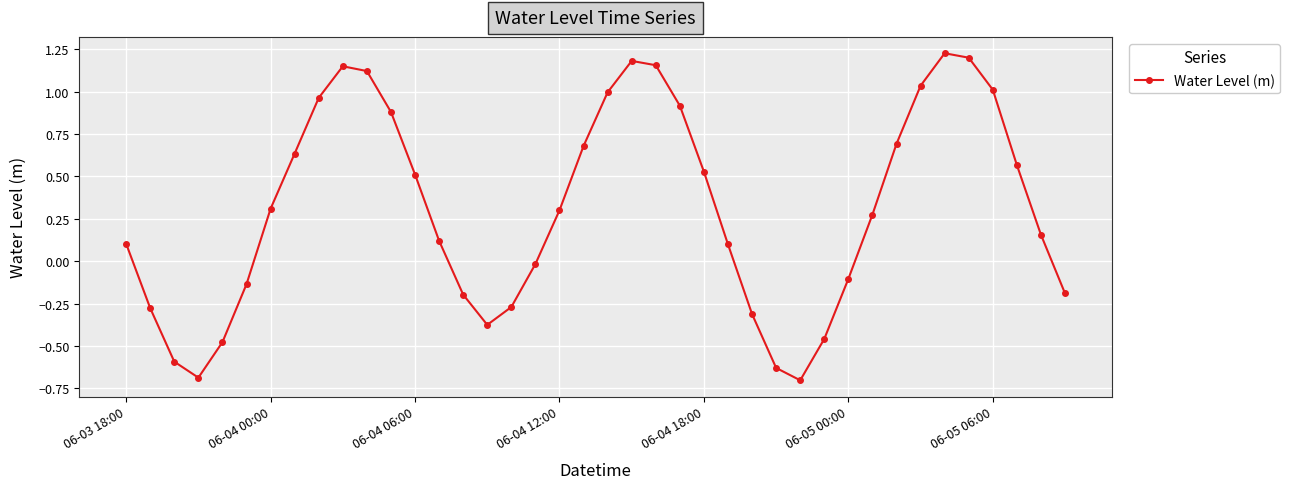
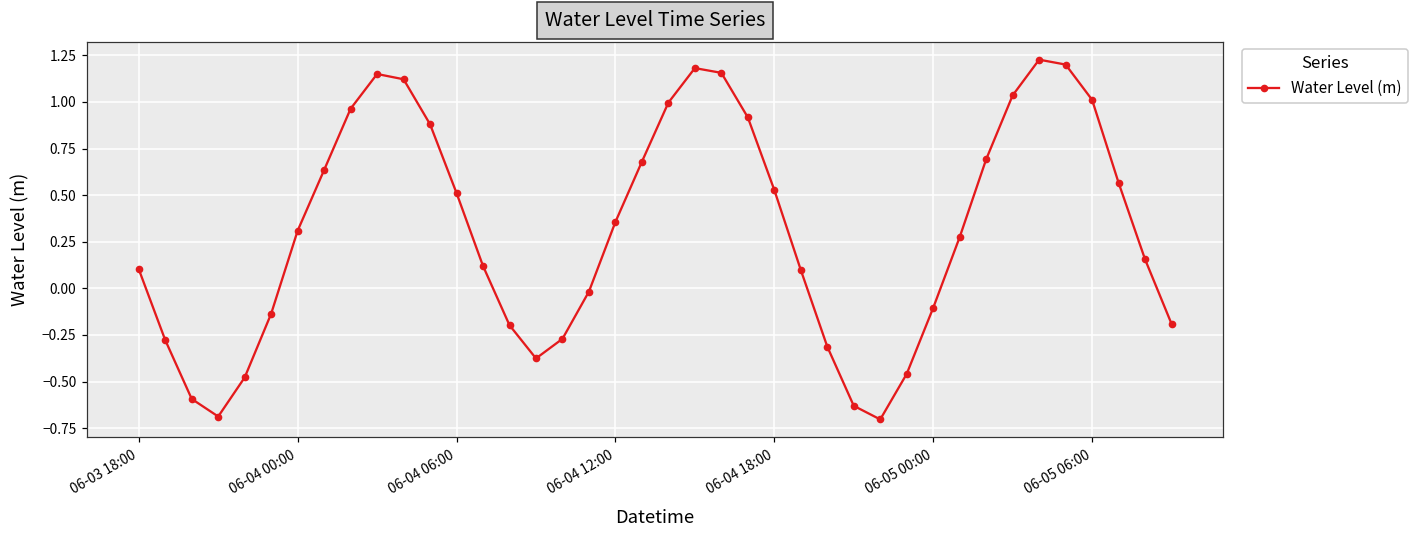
06-04 12:00: 0.30 -> 0.36
